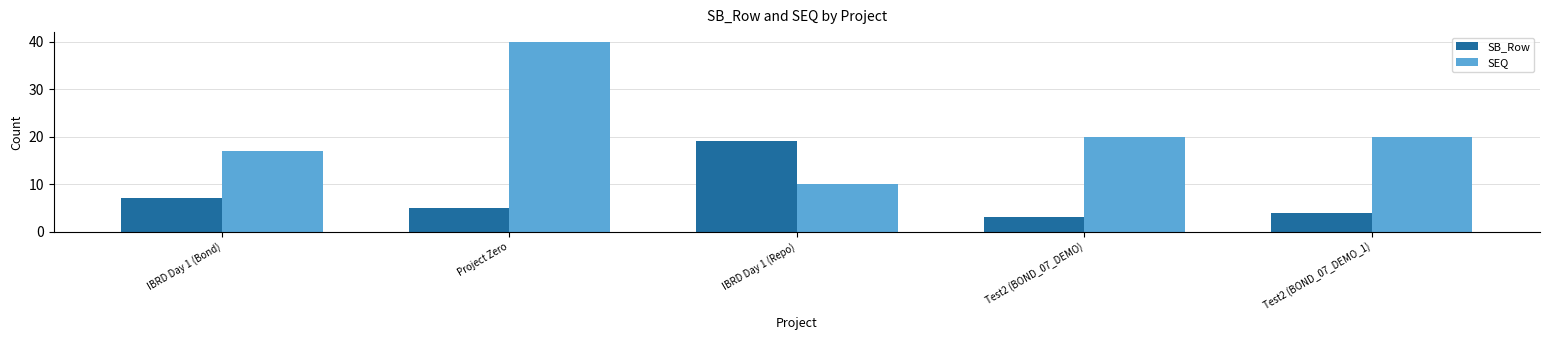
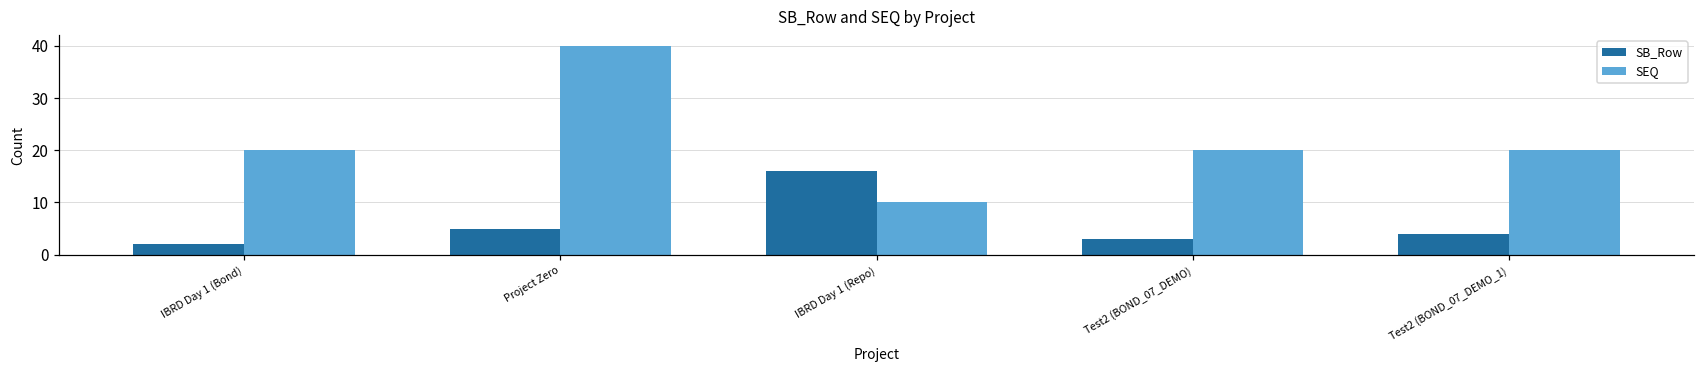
SB_Row, IBRD Day 1 (Bond): 7 -> 2
SEQ, IBRD Day 1 (Bond): 17 -> 20
SB_Row, IBRD Day 1 (Repo): 19 -> 16
